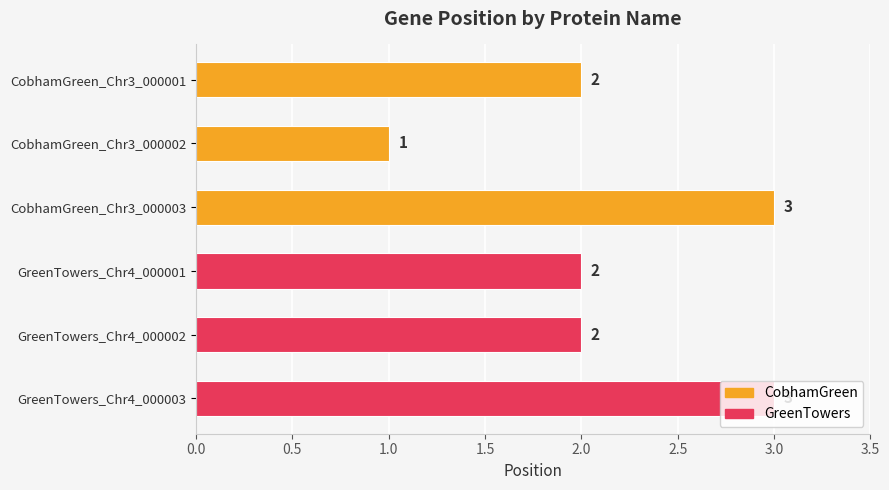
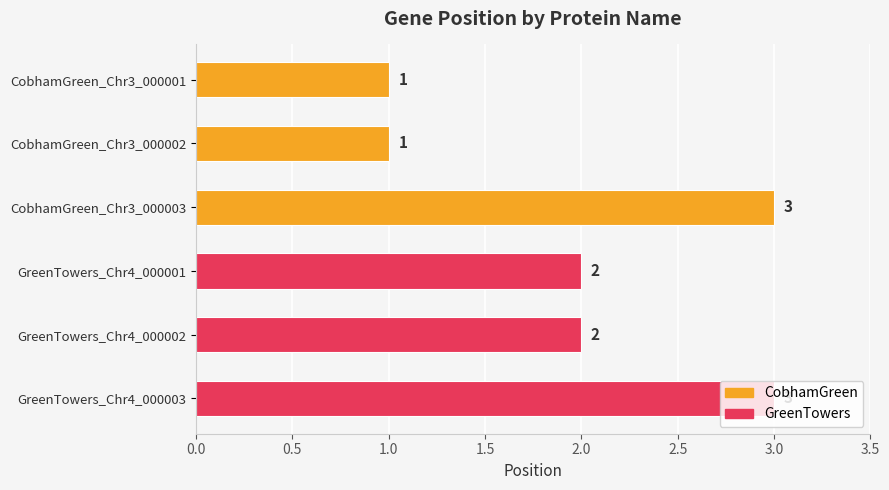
CobhamGreen_Chr3_000001: 2 -> 1
